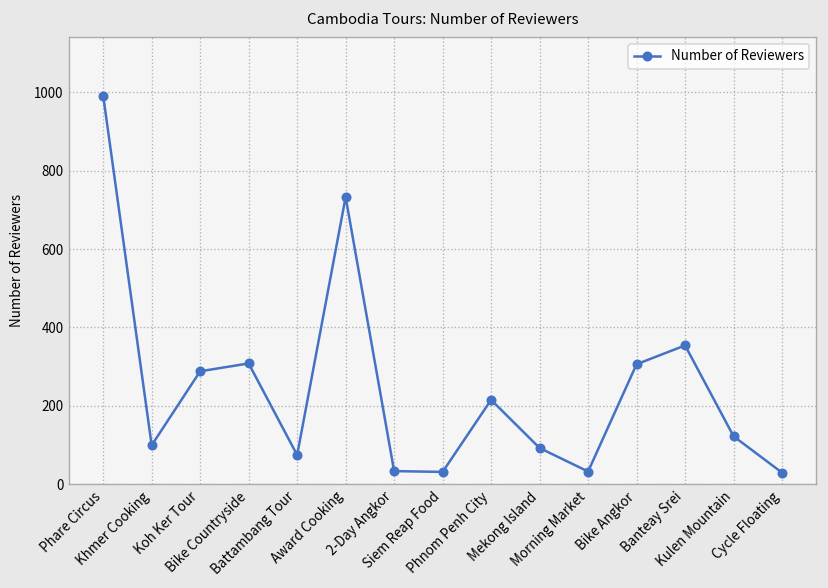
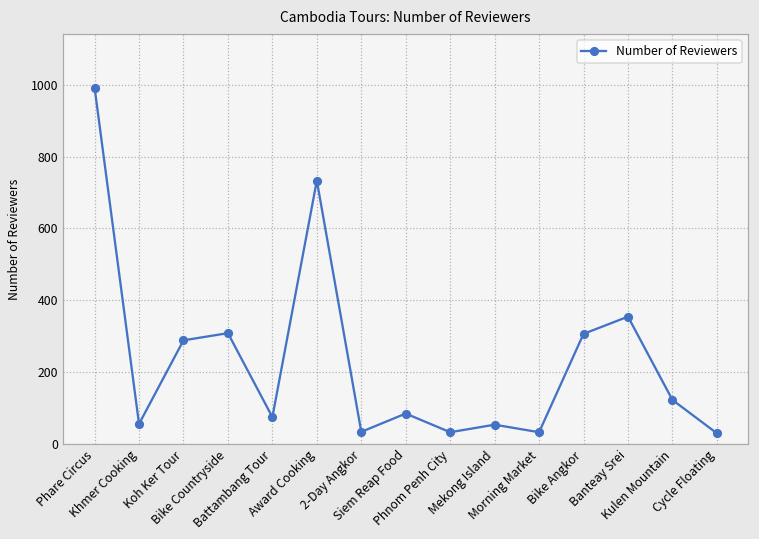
Khmer Cooking: 100 -> 60
Siem Reap Food: 30 -> 80
Phnom Penh City: 220 -> 30
Mekong Island: 90 -> 50
